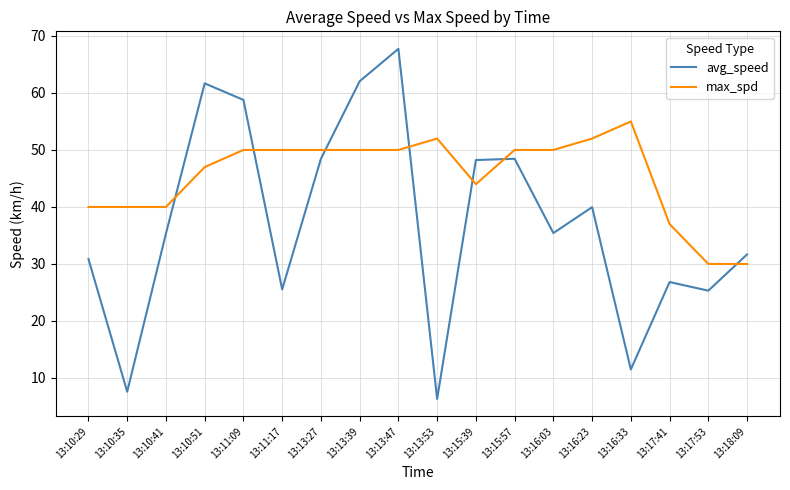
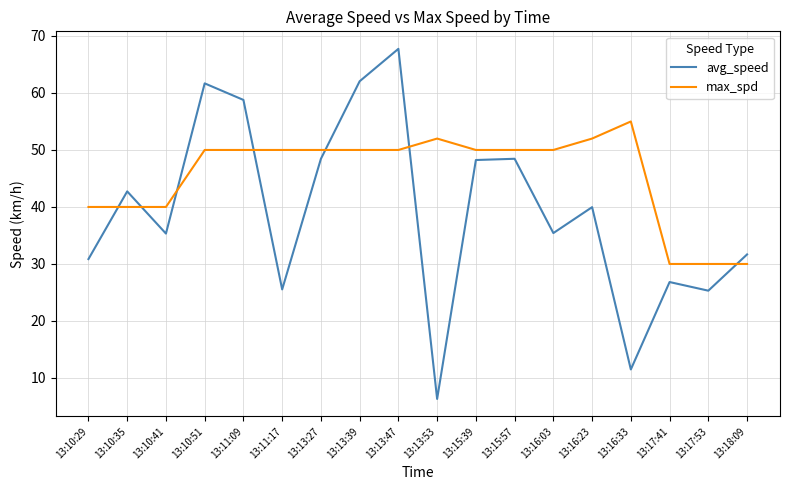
avg_speed, 13:10:35: 8 -> 43
max_spd, 13:10:51: 47 -> 50
max_spd, 13:15:39: 44 -> 50
max_spd, 13:17:41: 37 -> 30
